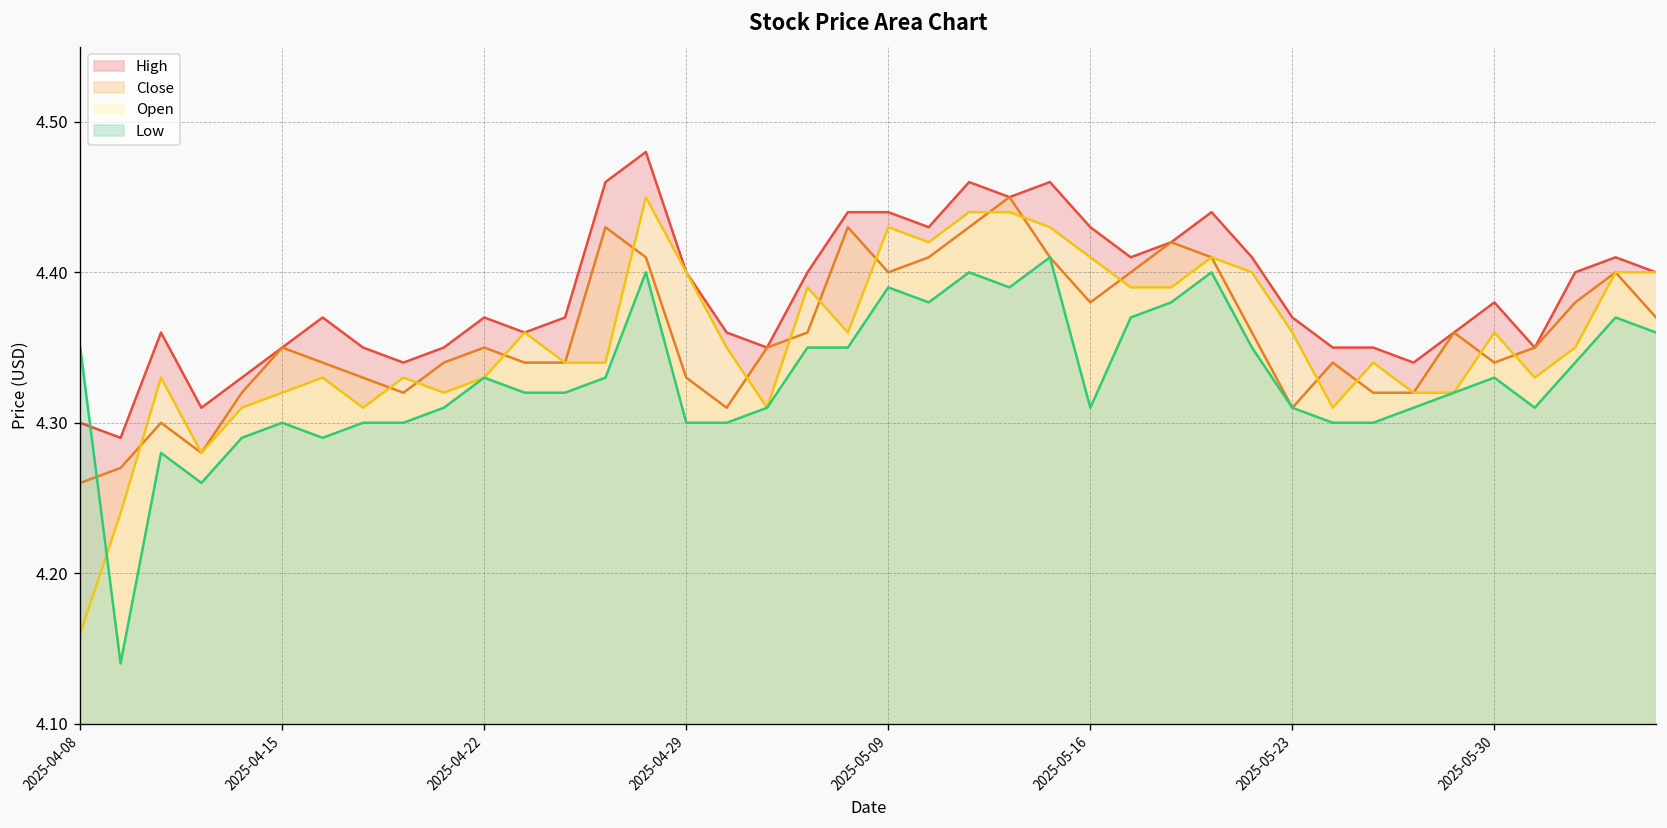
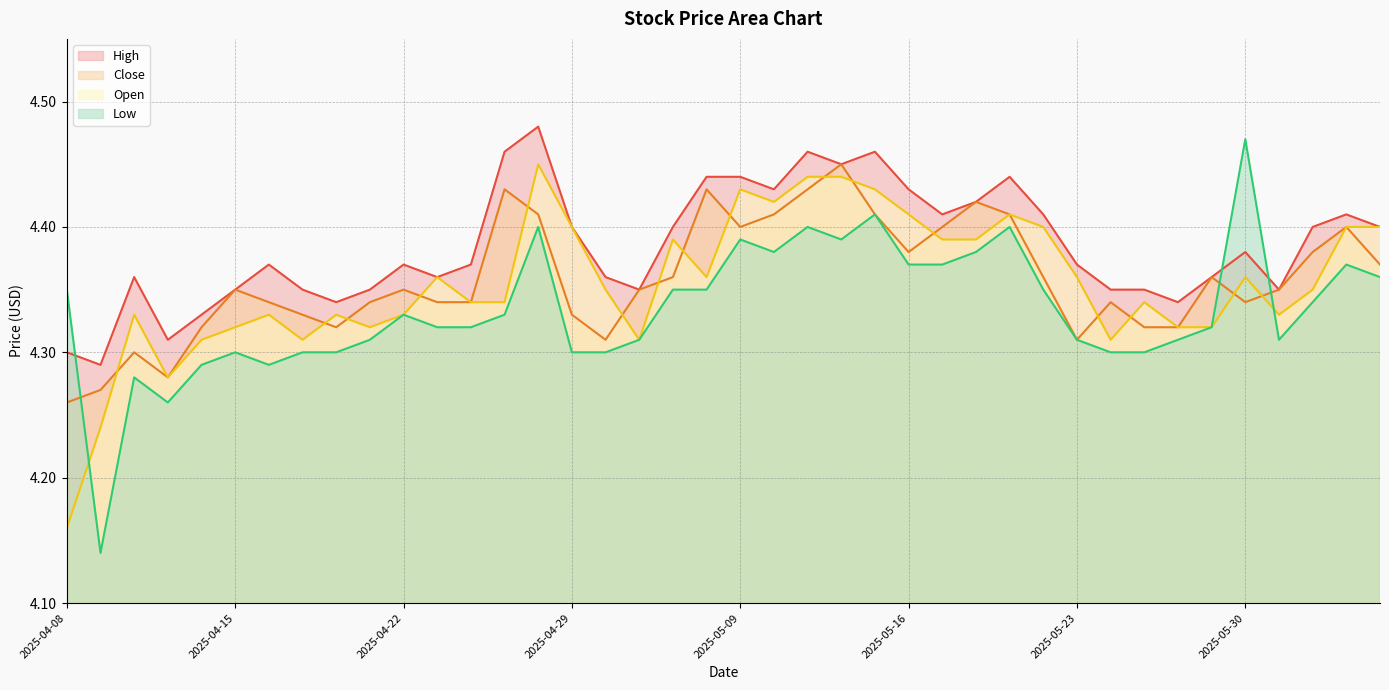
Low, 2025-05-16: 4.31 -> 4.37
Low, 2025-05-30: 4.33 -> 4.47
